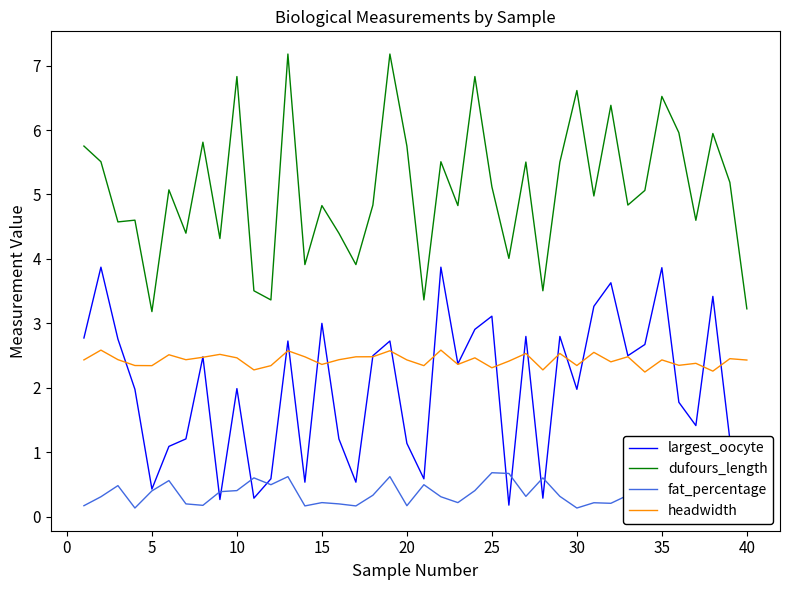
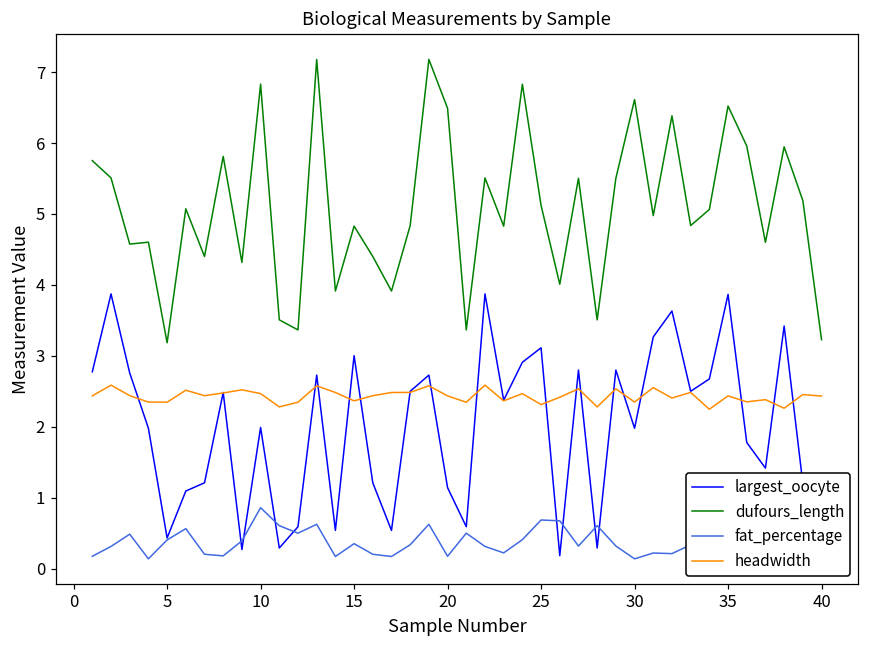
fat_percentage, 10: 0.4 -> 0.9
fat_percentage, 15: 0.2 -> 0.4
dufours_length, 20: 5.8 -> 6.5
